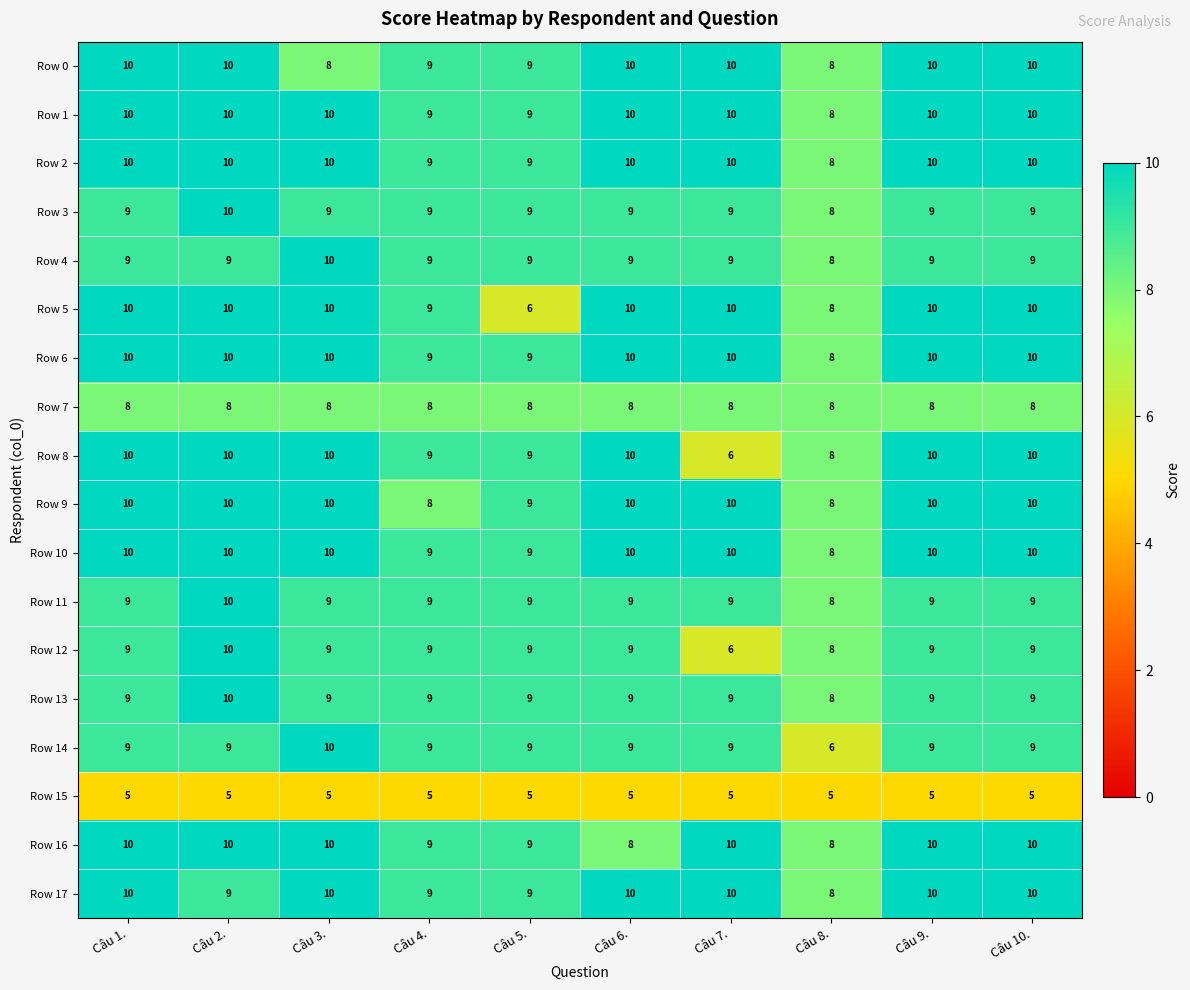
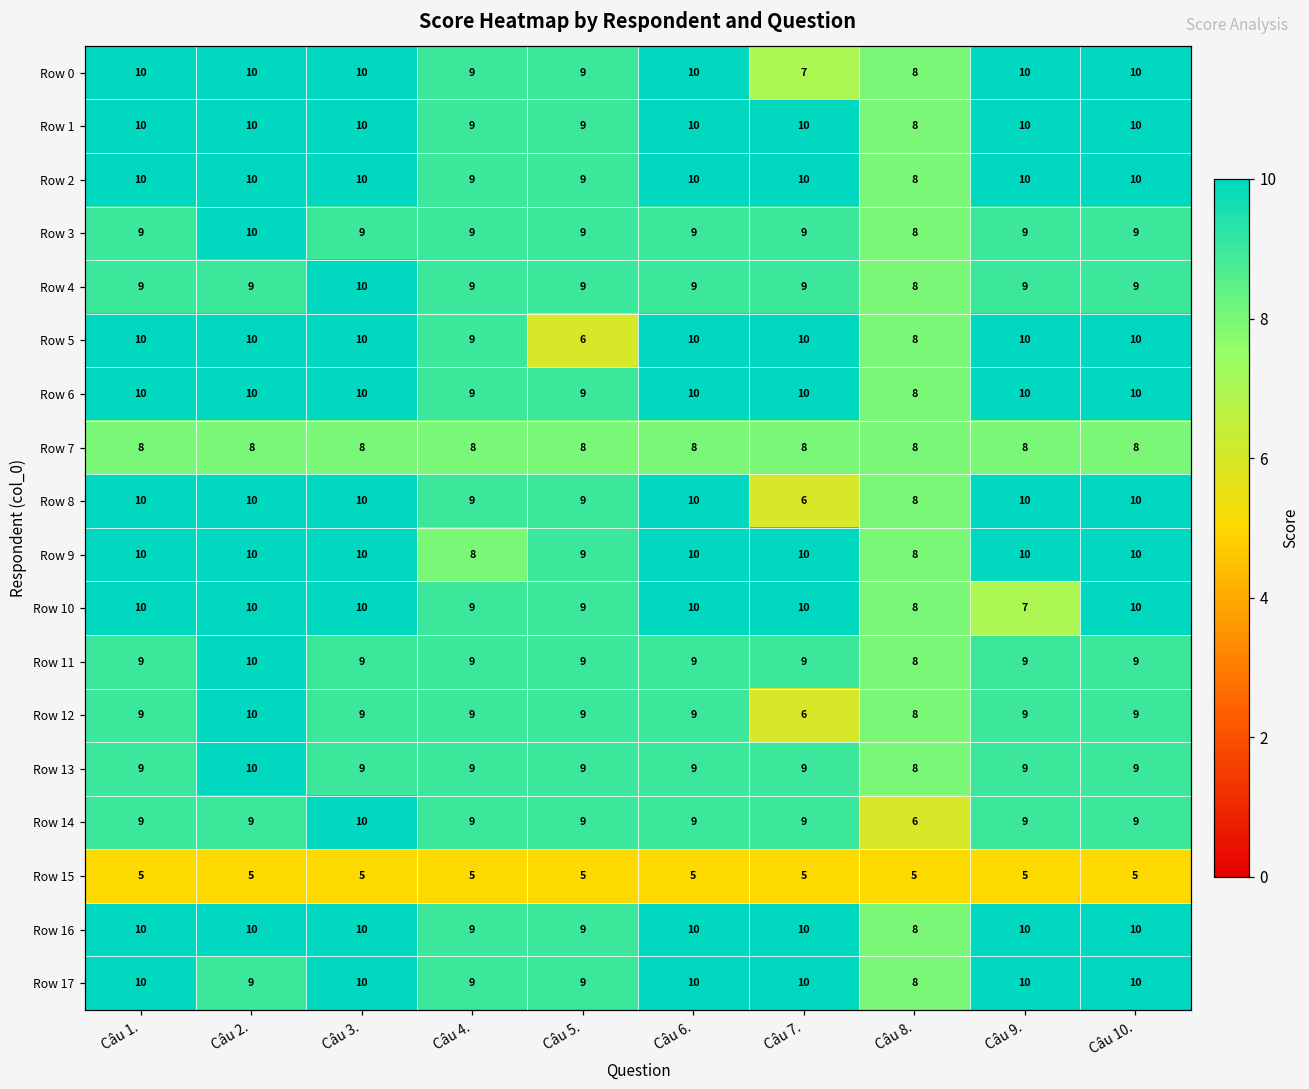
Row 0, Câu 3.: 8 -> 10
Row 0, Câu 7.: 10 -> 7
Row 10, Câu 9.: 10 -> 7
Row 16, Câu 6.: 8 -> 10
